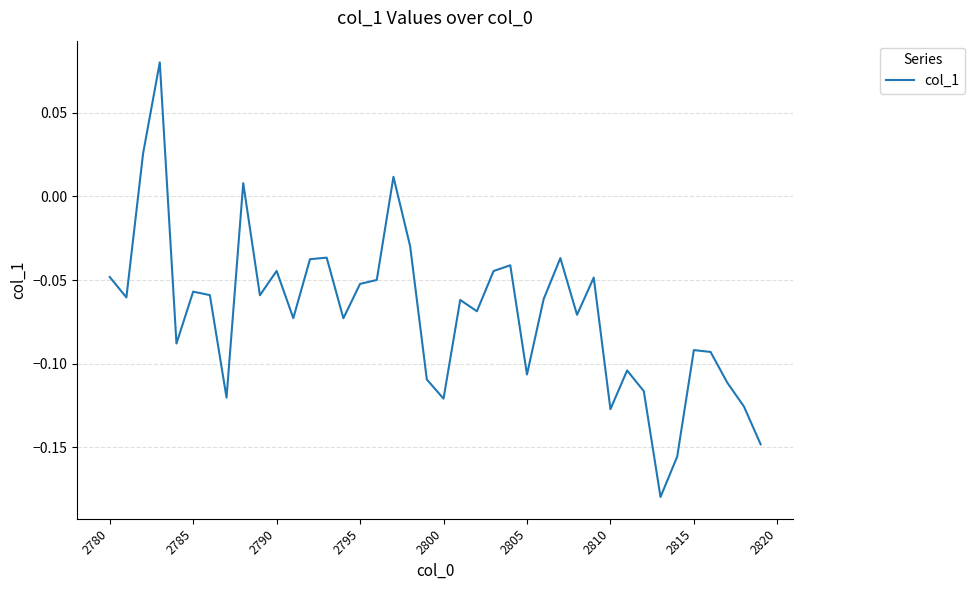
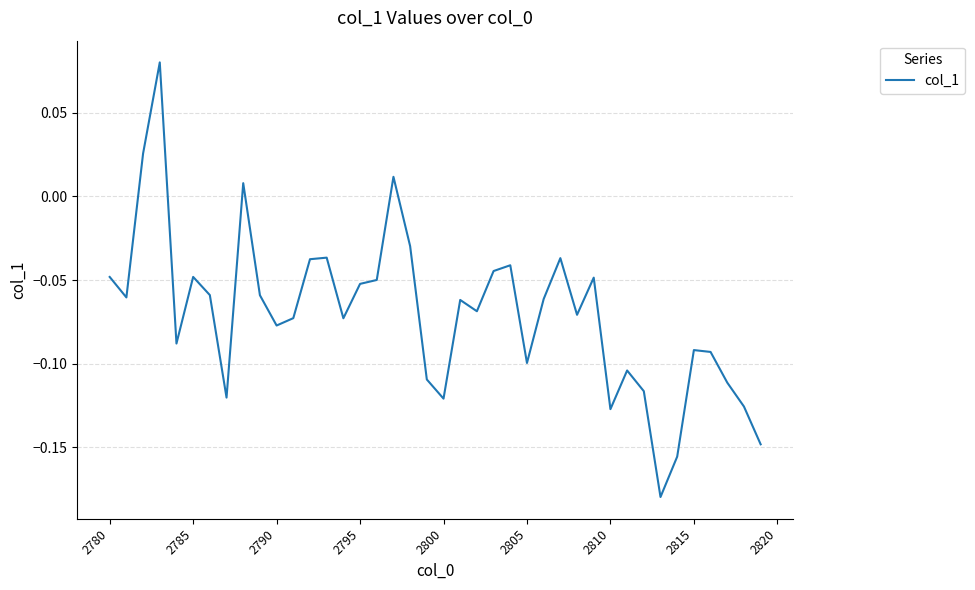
2785: -0.057 -> -0.048
2790: -0.045 -> -0.077
2805: -0.106 -> -0.100
